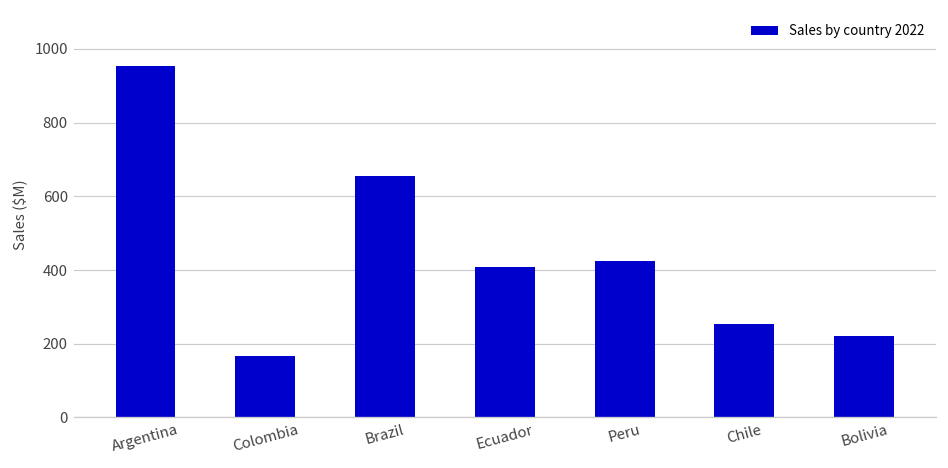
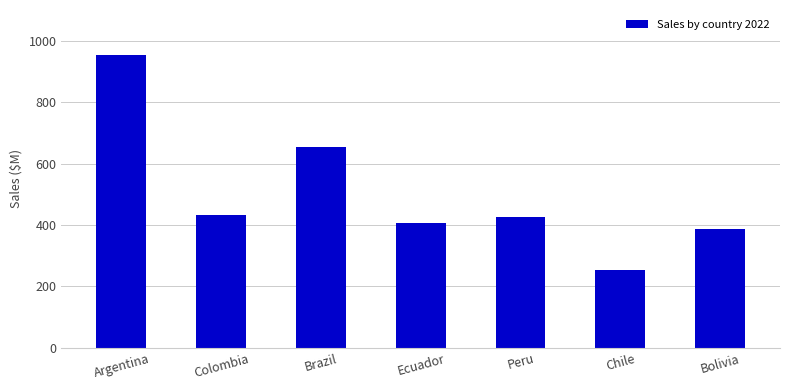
Colombia: 170 -> 430
Bolivia: 220 -> 390
